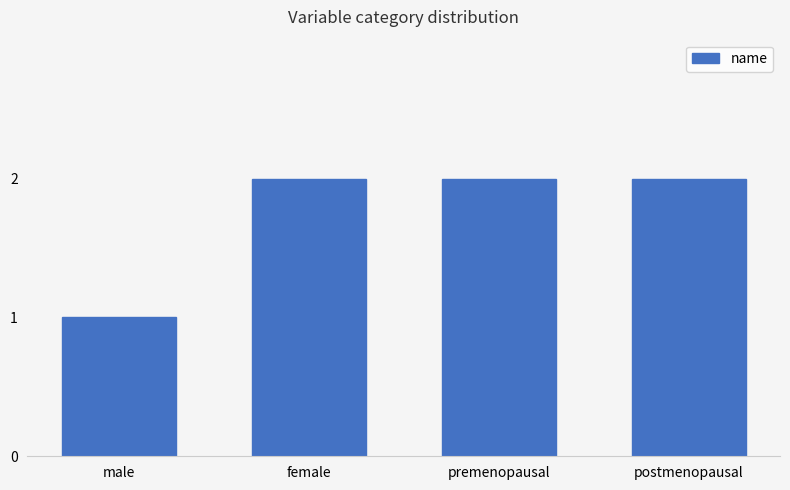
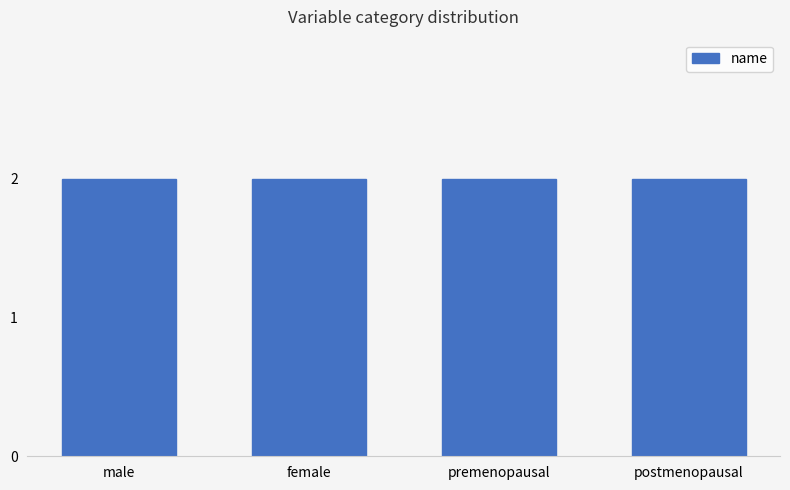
male: 1 -> 2
